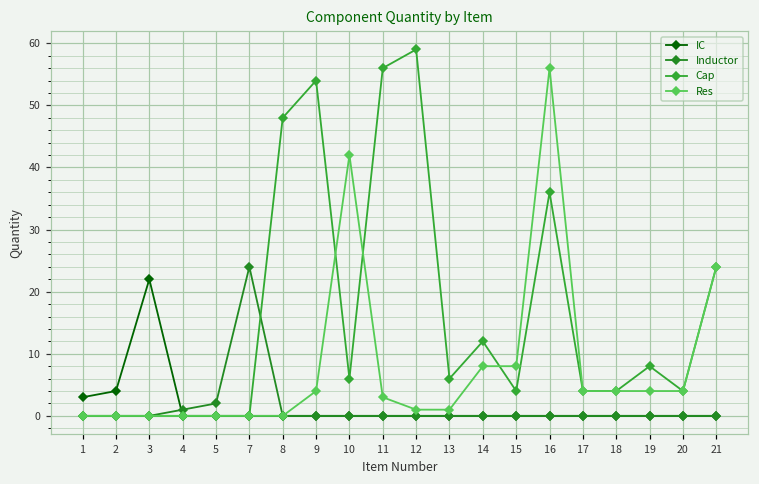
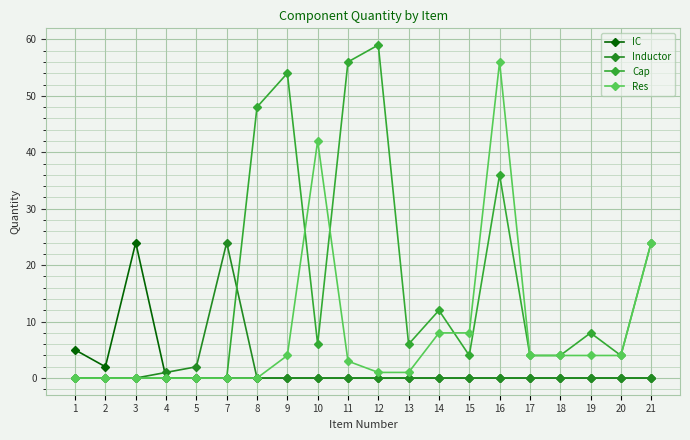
IC, 1: 3 -> 5
IC, 2: 4 -> 2
IC, 3: 22 -> 24
